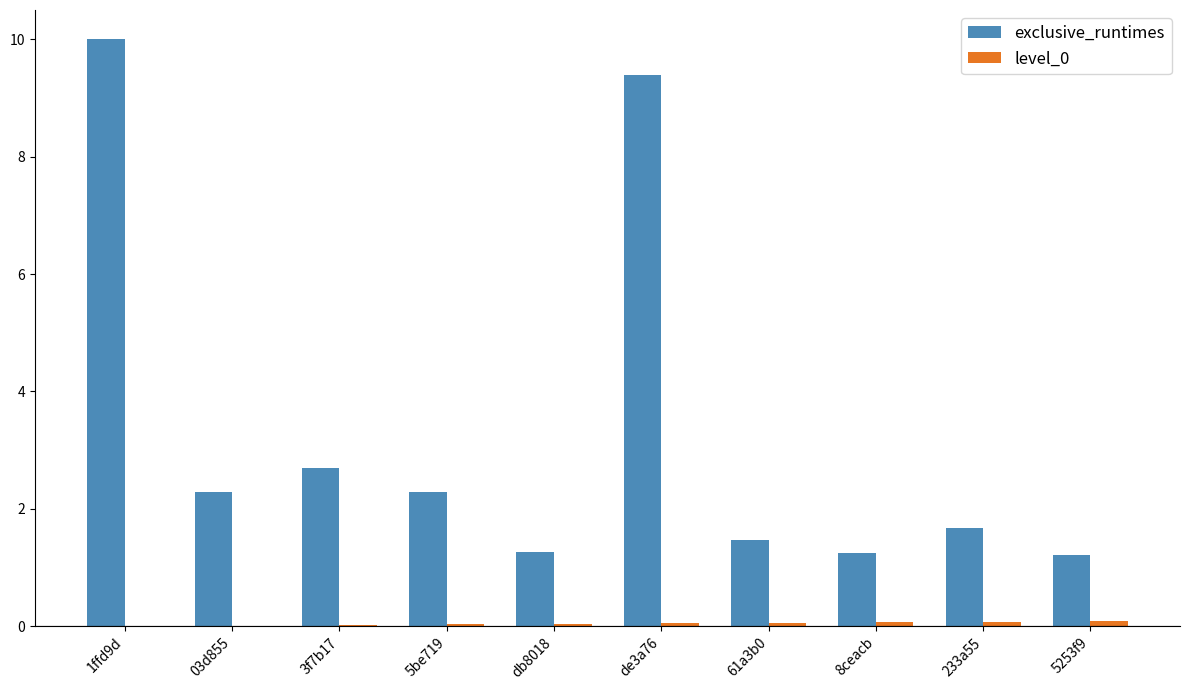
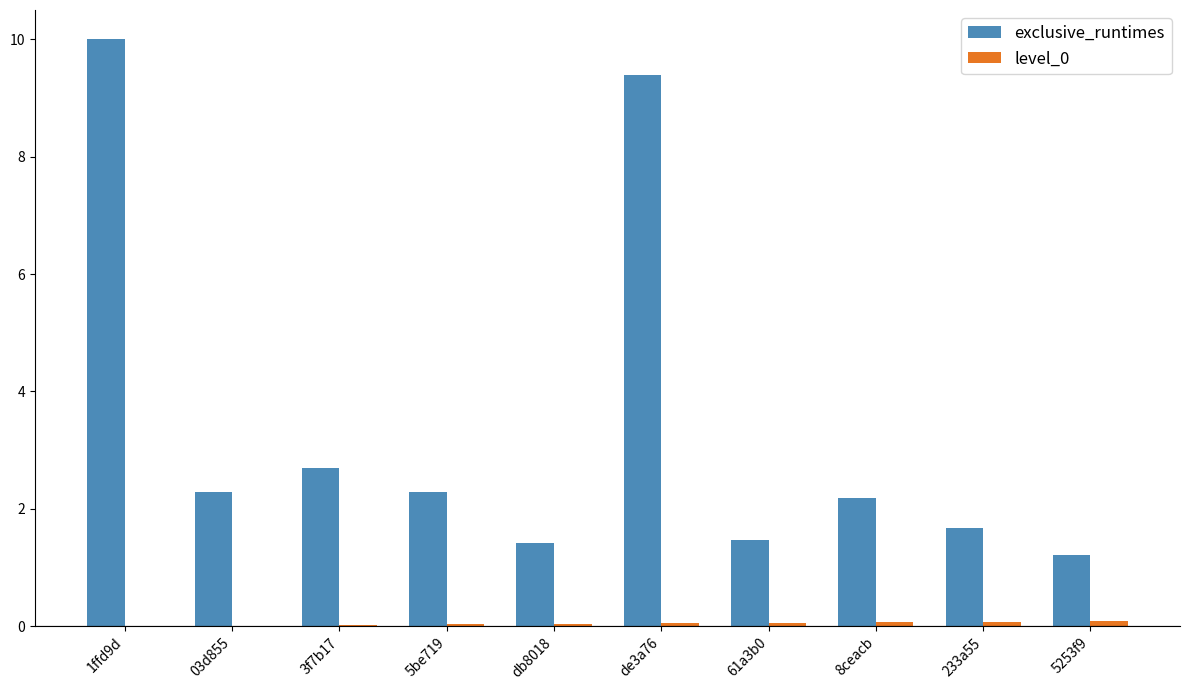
exclusive_runtimes, db8018: 1.3 -> 1.4
exclusive_runtimes, 8ceacb: 1.2 -> 2.2
